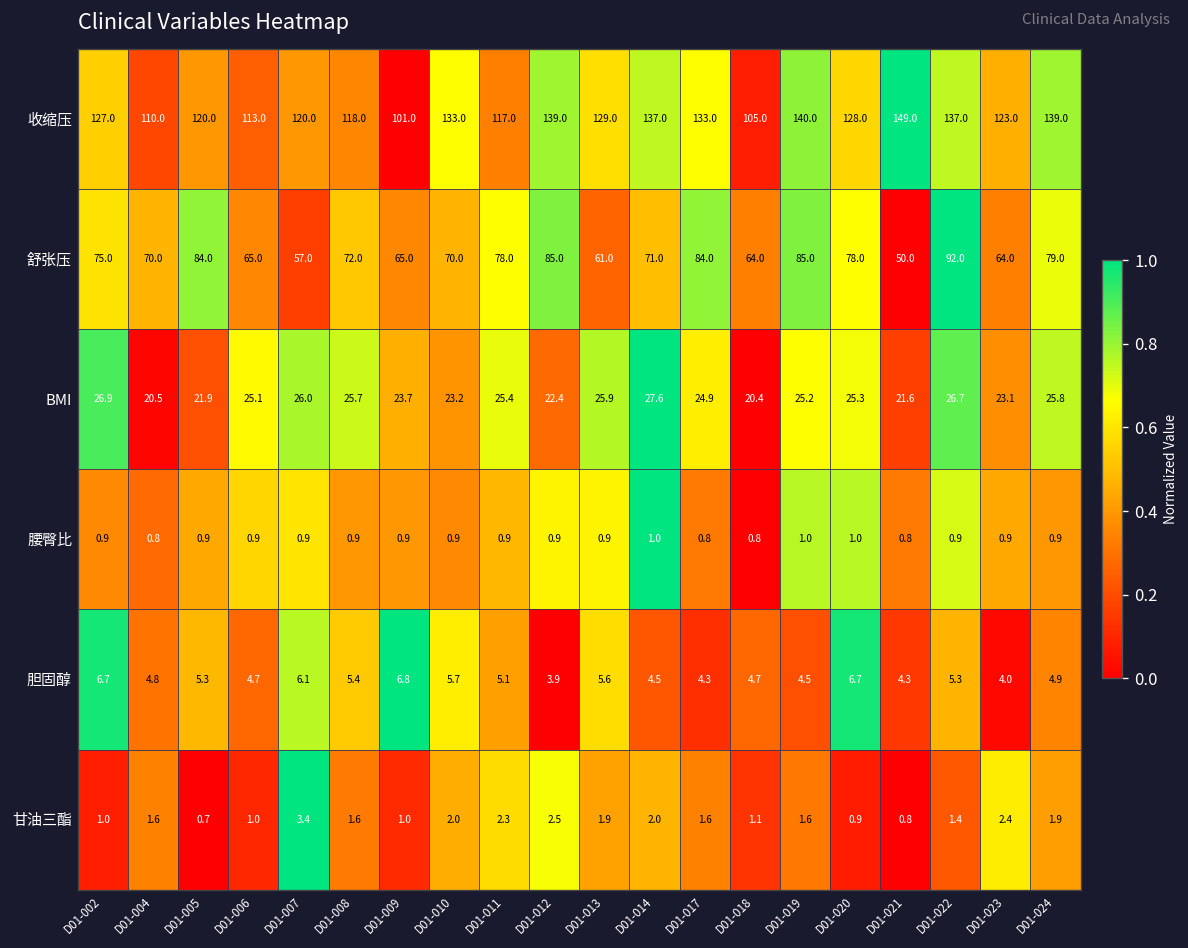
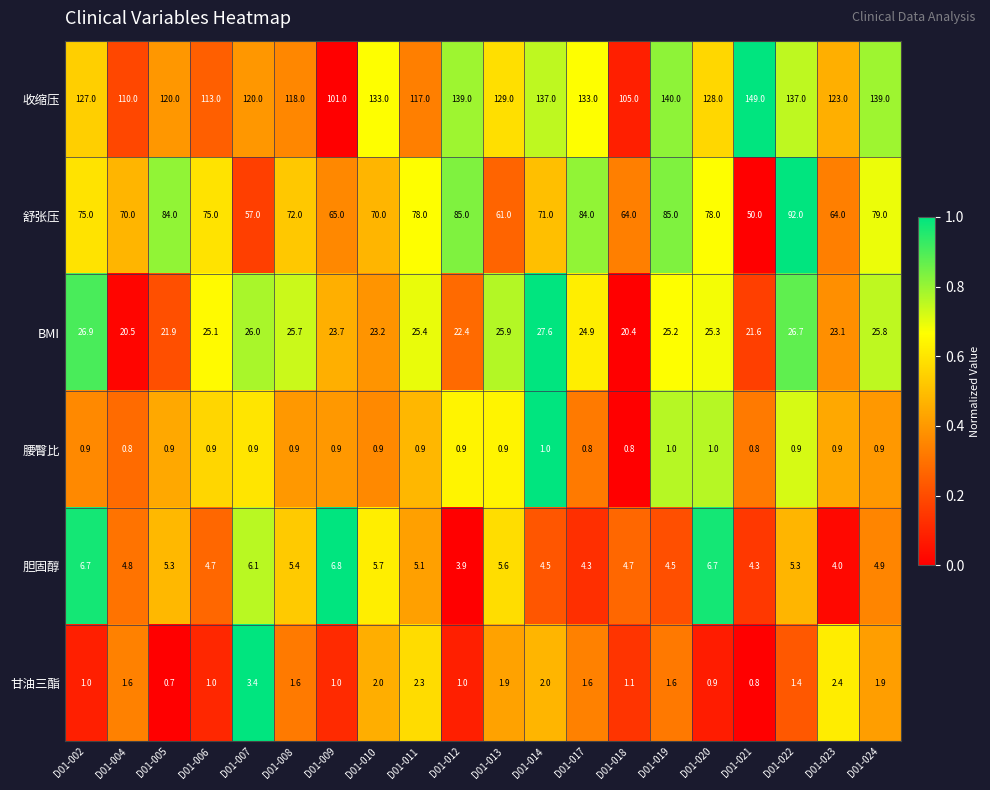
舒张压, D01-006: 65.0 -> 75.0
甘油三酯, D01-012: 2.5 -> 1.0
